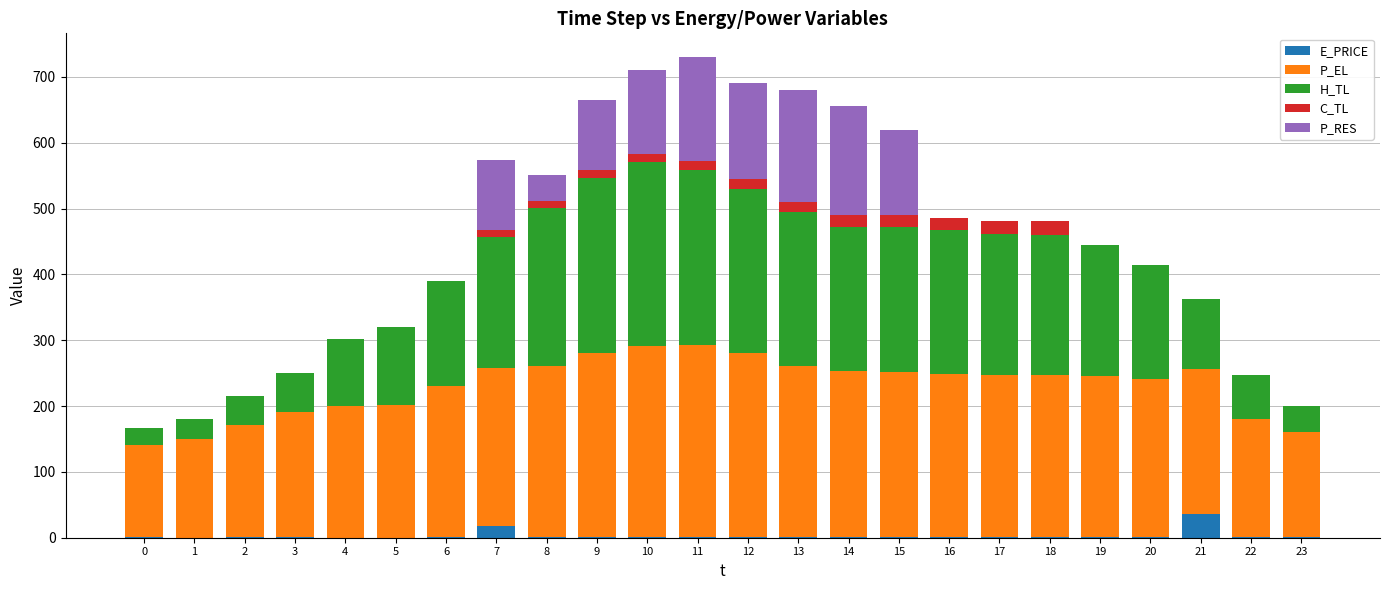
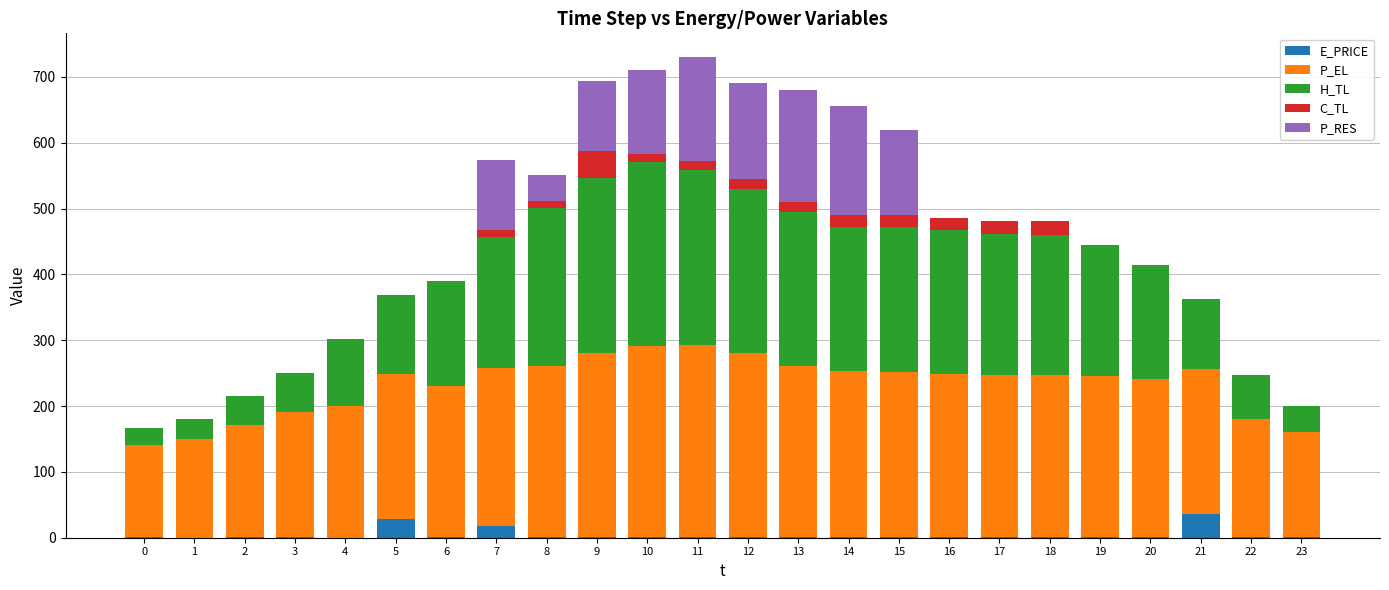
E_PRICE, 5: 0 -> 30
P_EL, 5: 200 -> 220
C_TL, 9: 10 -> 40
